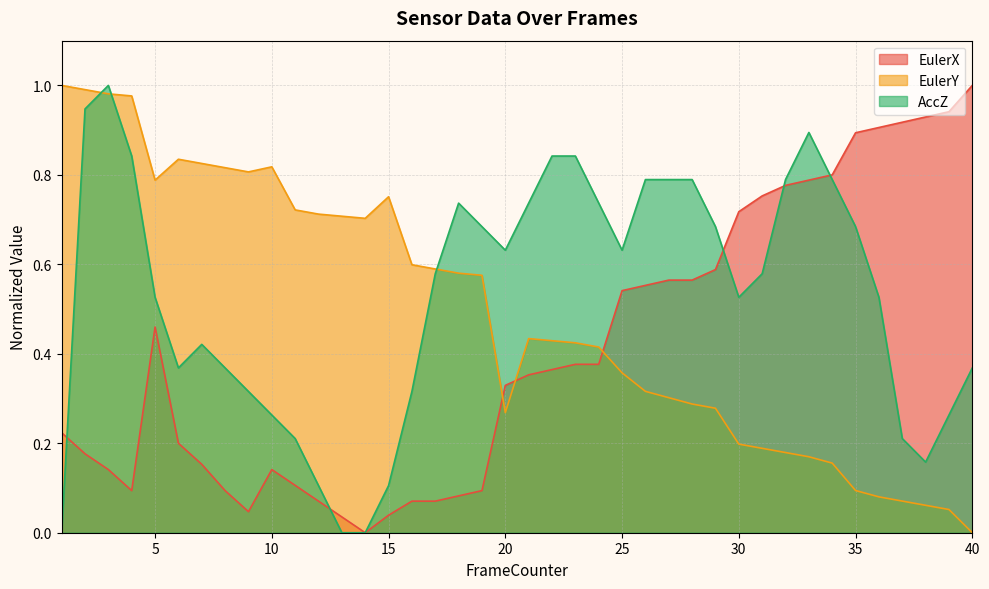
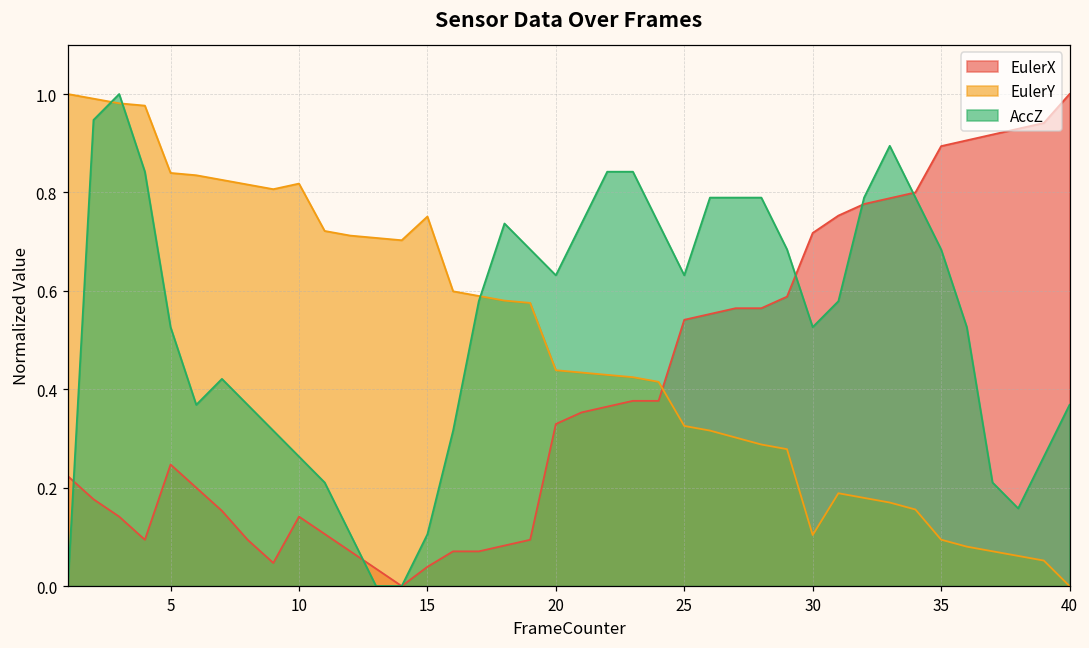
EulerX, 5: 0.46 -> 0.25
EulerY, 5: 0.79 -> 0.84
EulerY, 20: 0.27 -> 0.44
EulerY, 25: 0.36 -> 0.33
EulerY, 30: 0.20 -> 0.10
